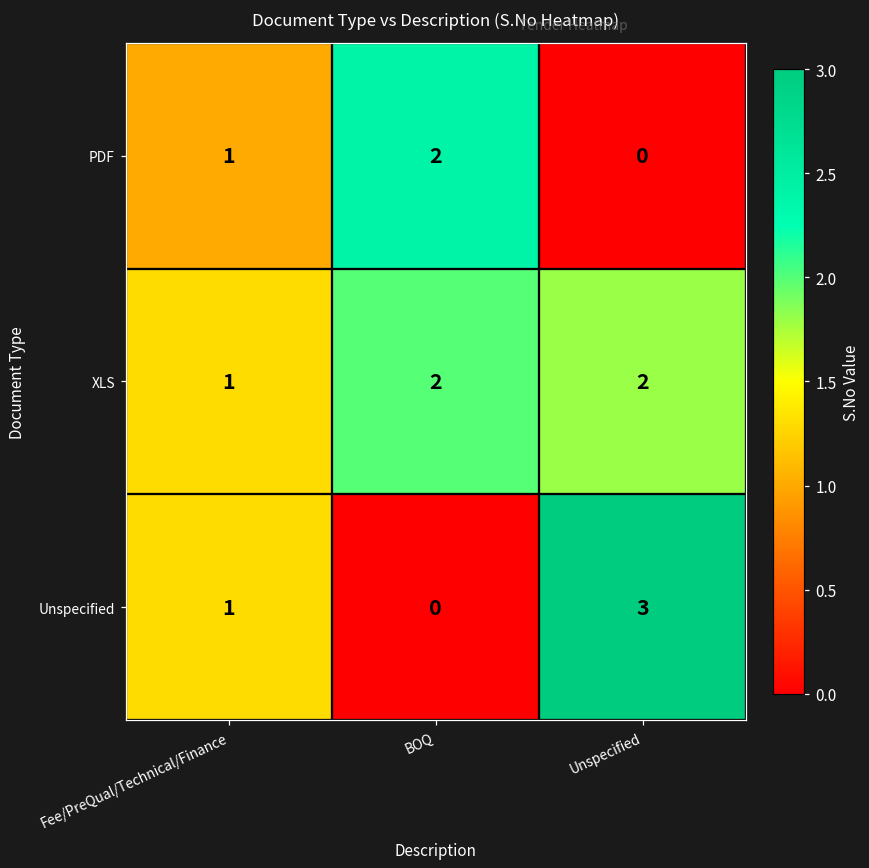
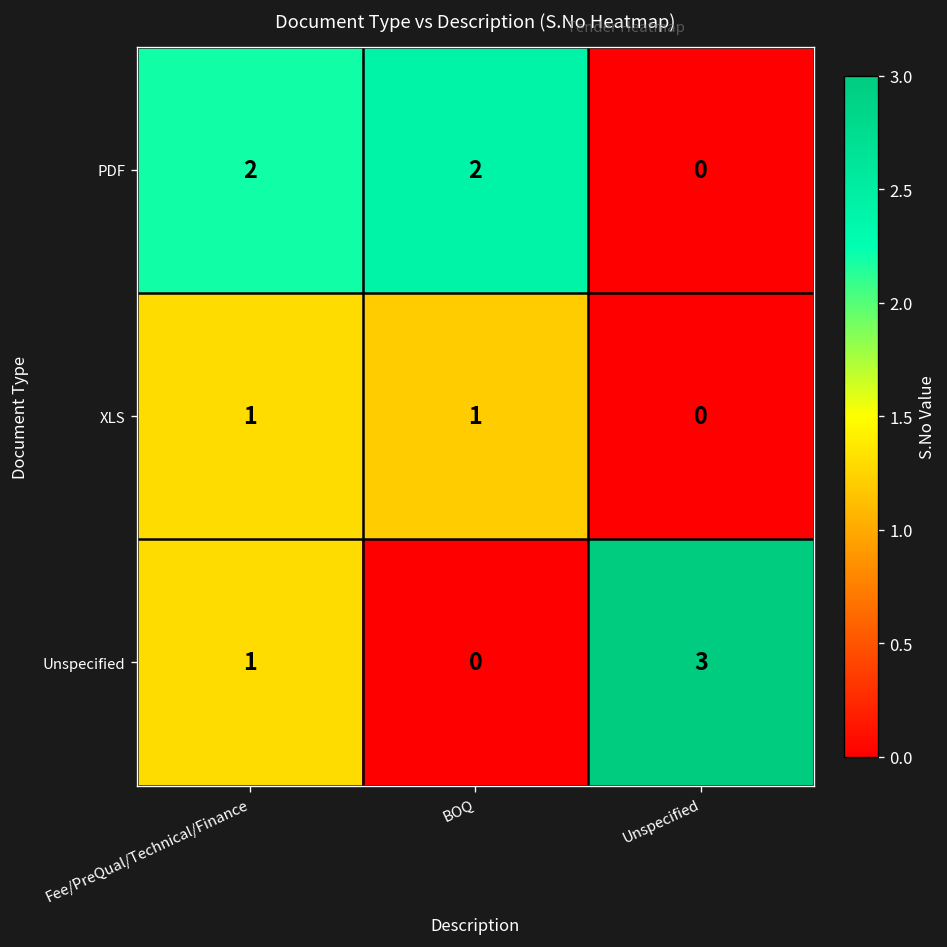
PDF, Fee/PreQual/Technical/Finance: 1 -> 2
XLS, BOQ: 2 -> 1
XLS, Unspecified: 2 -> 0
